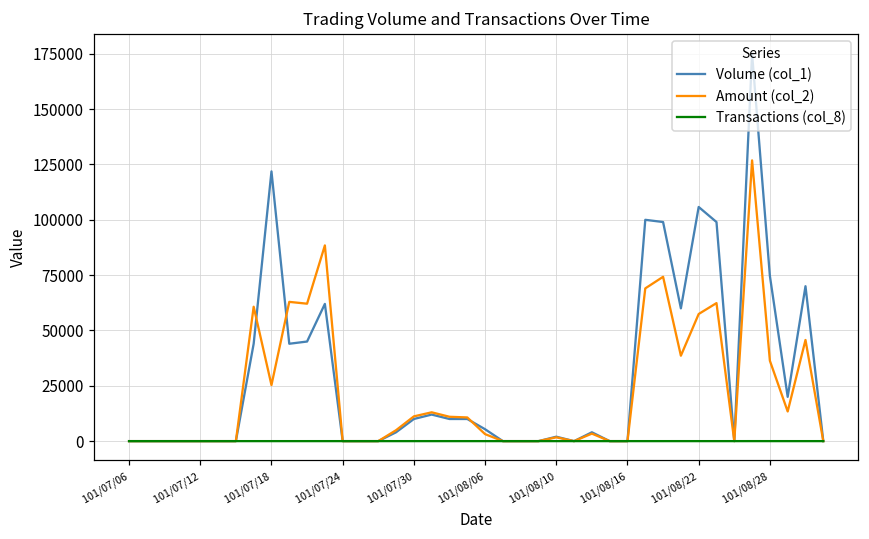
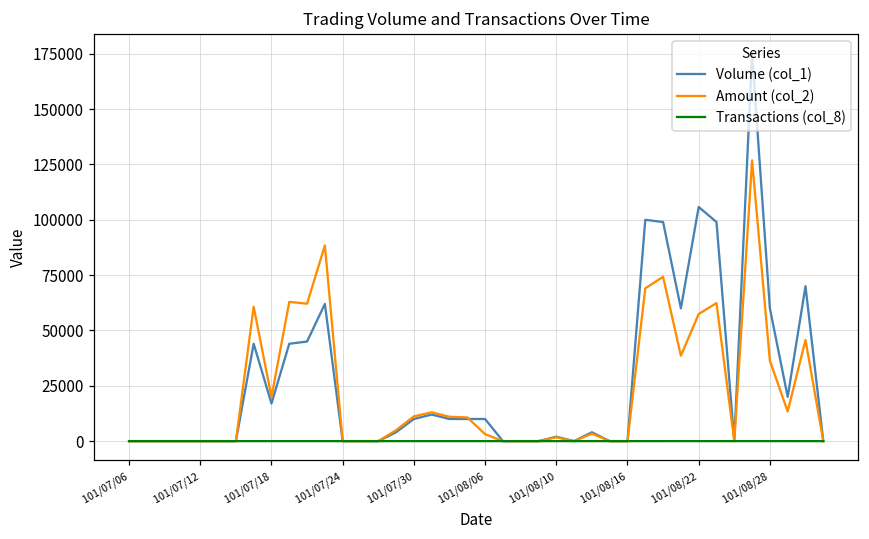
Volume (col_1), 101/07/18: 122000 -> 17000
Amount (col_2), 101/07/18: 25000 -> 20000
Volume (col_1), 101/08/06: 5000 -> 10000
Volume (col_1), 101/08/28: 75000 -> 60000
